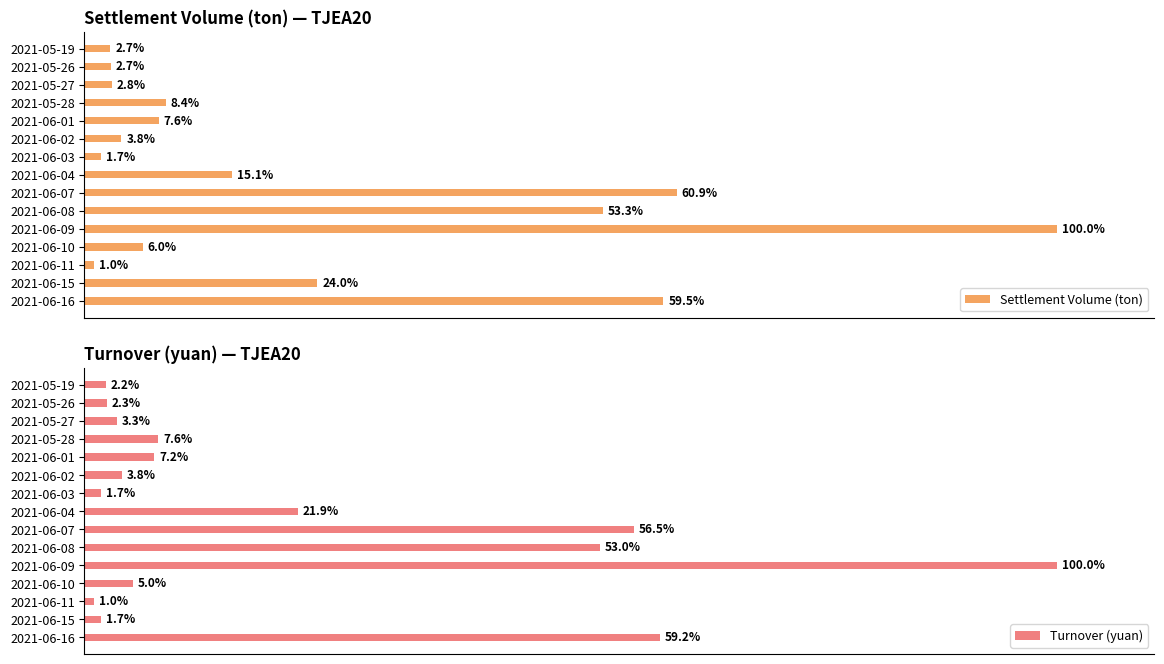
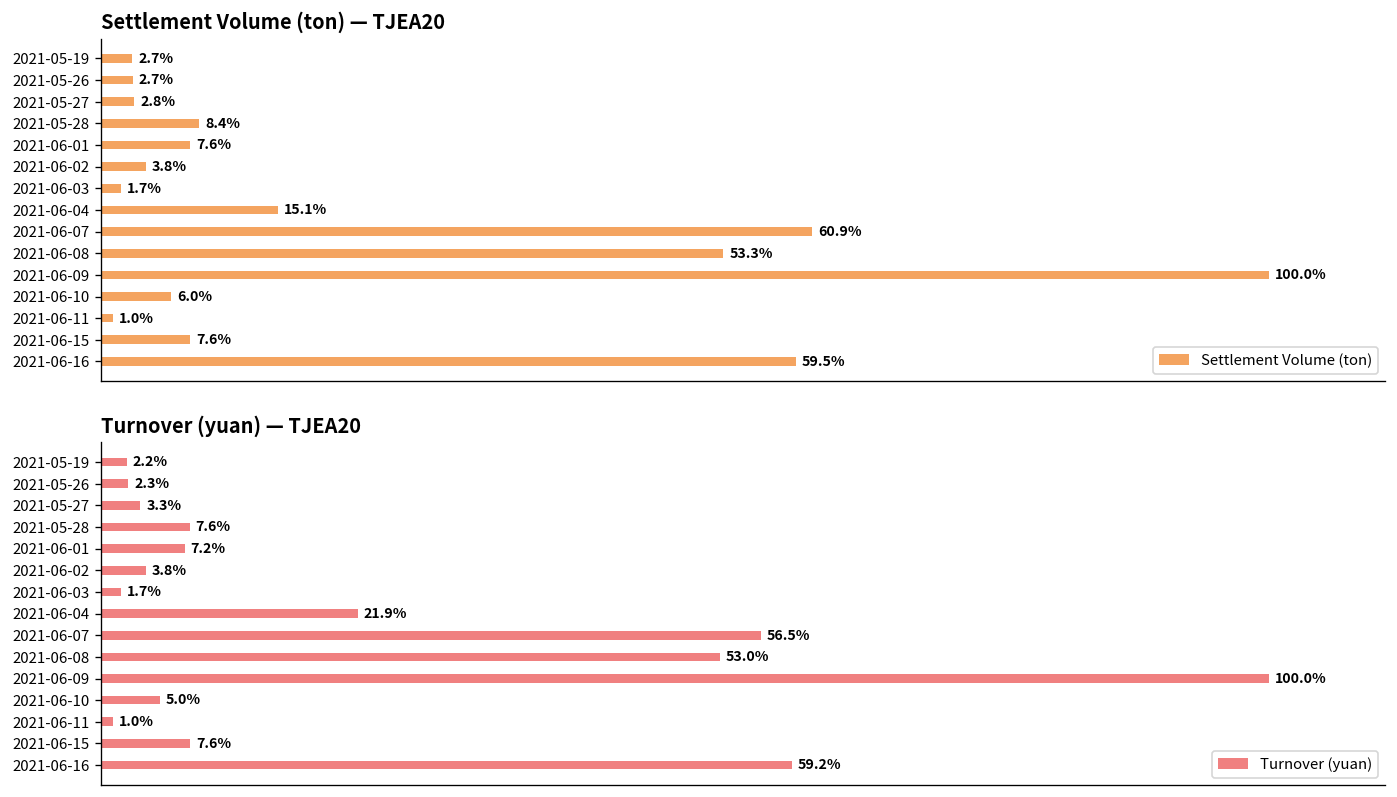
Settlement Volume (ton) — TJEA20, 2021-06-15: 24.0% -> 7.6%
Turnover (yuan) — TJEA20, 2021-06-15: 1.7% -> 7.6%
